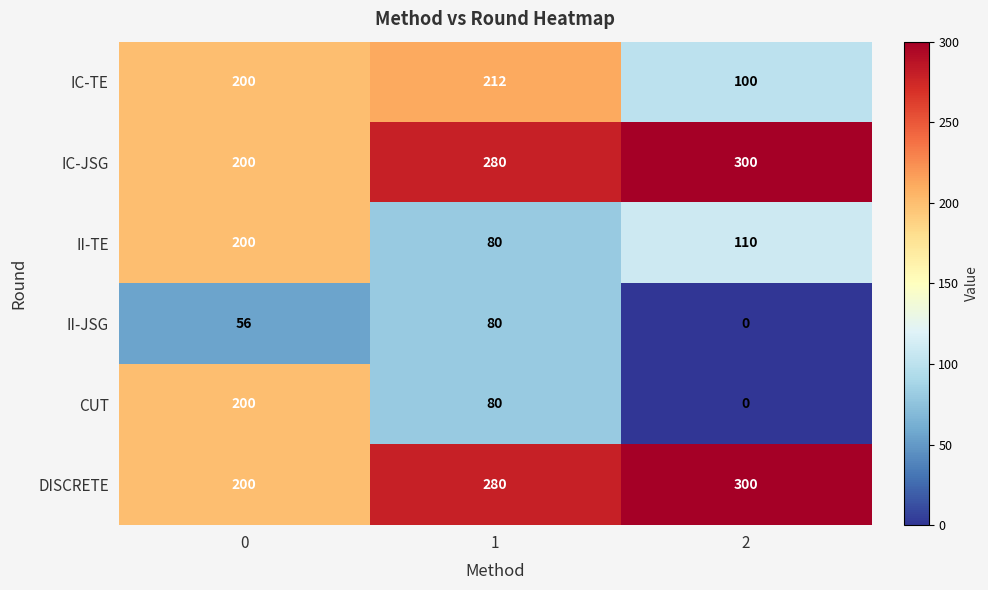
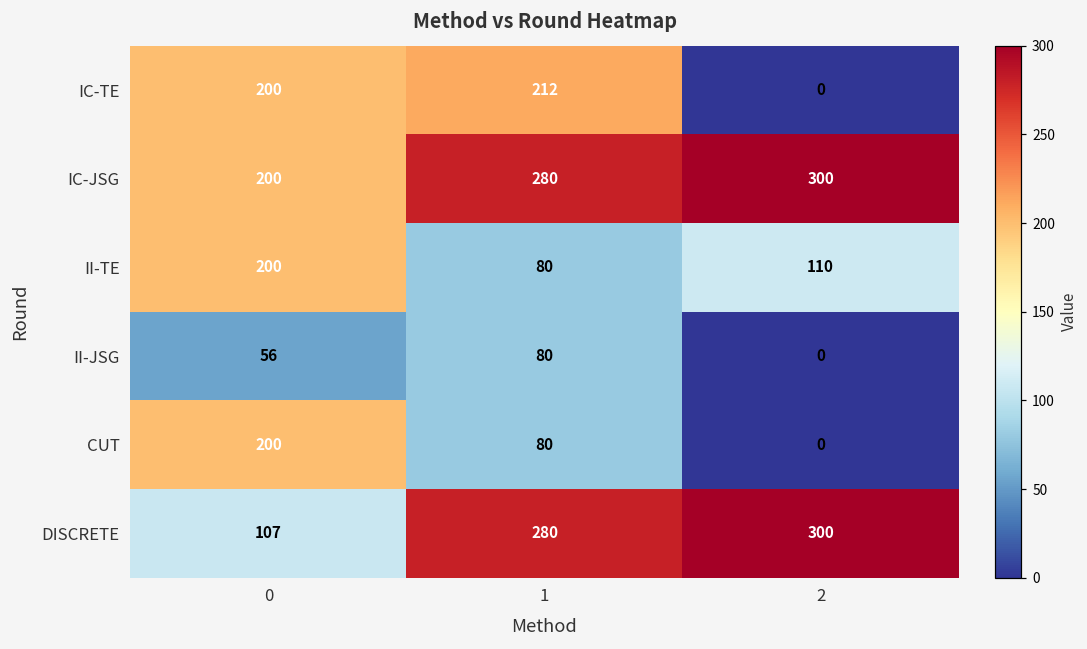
IC-TE, 2: 100 -> 0
DISCRETE, 0: 200 -> 107
